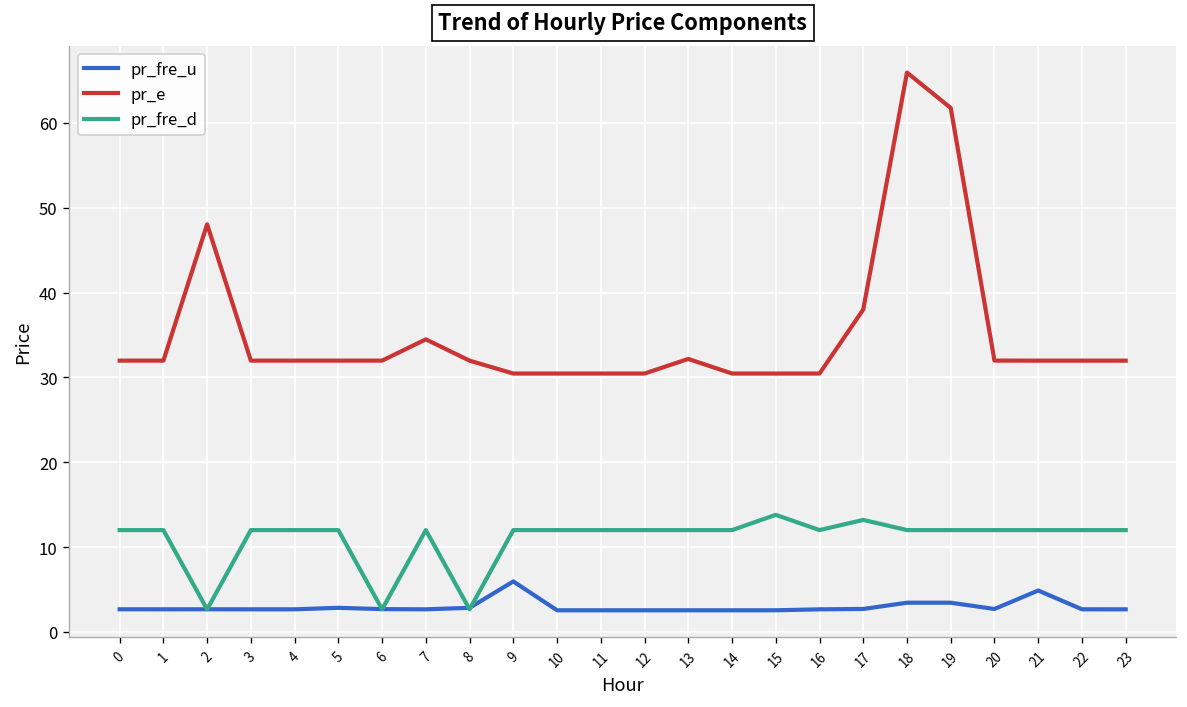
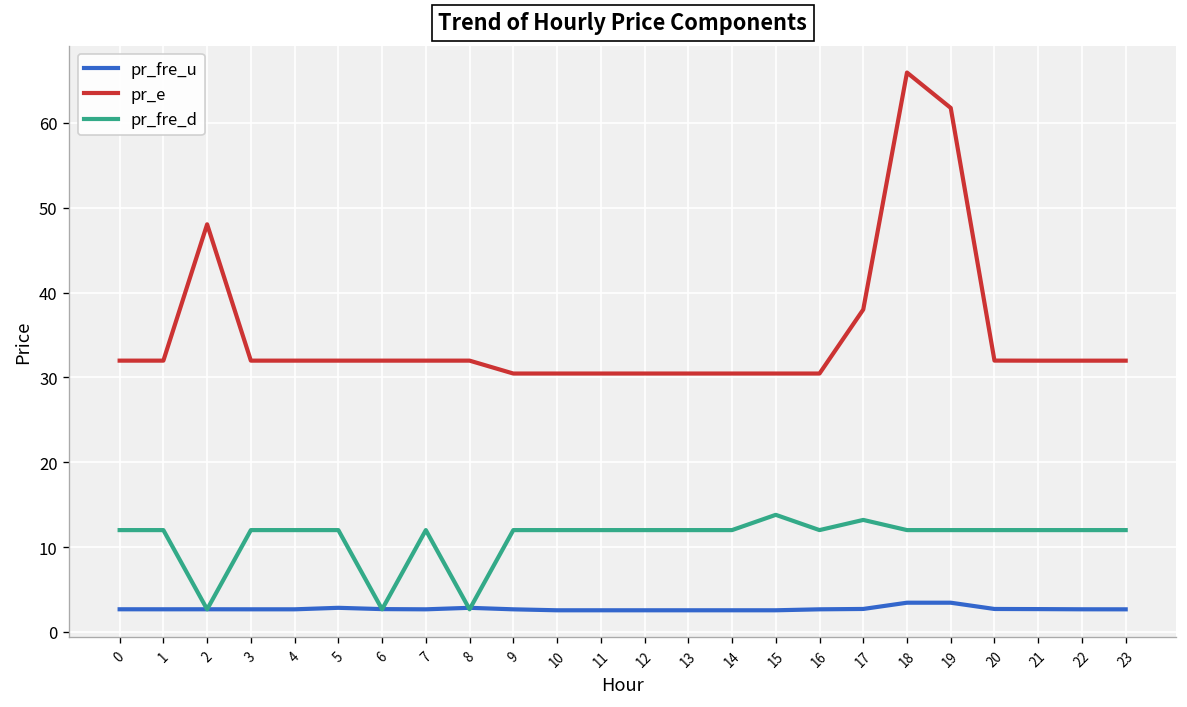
pr_e, 7: 34 -> 32
pr_fre_u, 9: 6 -> 3
pr_e, 13: 32 -> 30
pr_fre_u, 21: 5 -> 3
